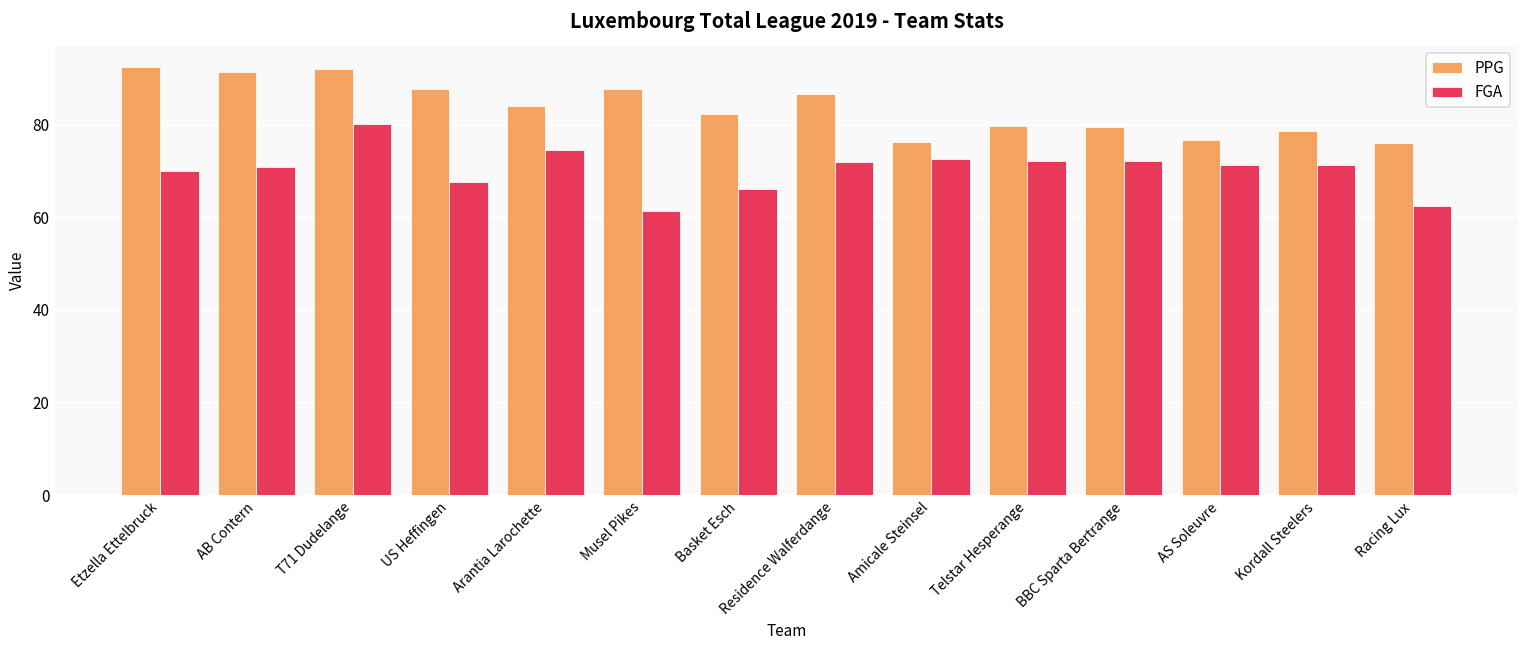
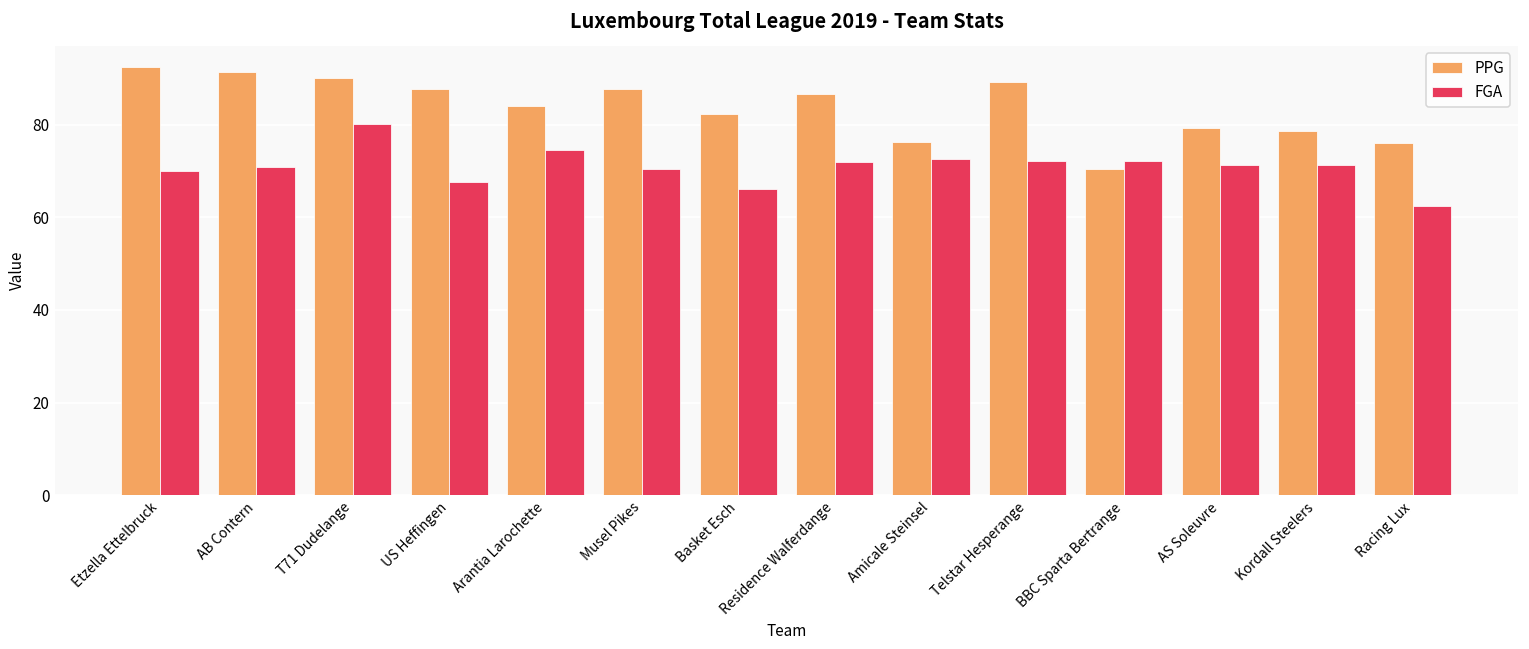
PPG, T71 Dudelange: 92 -> 90
FGA, Musel Pikes: 61 -> 71
PPG, Telstar Hesperange: 80 -> 89
PPG, BBC Sparta Bertrange: 80 -> 70
PPG, AS Soleuvre: 77 -> 79
